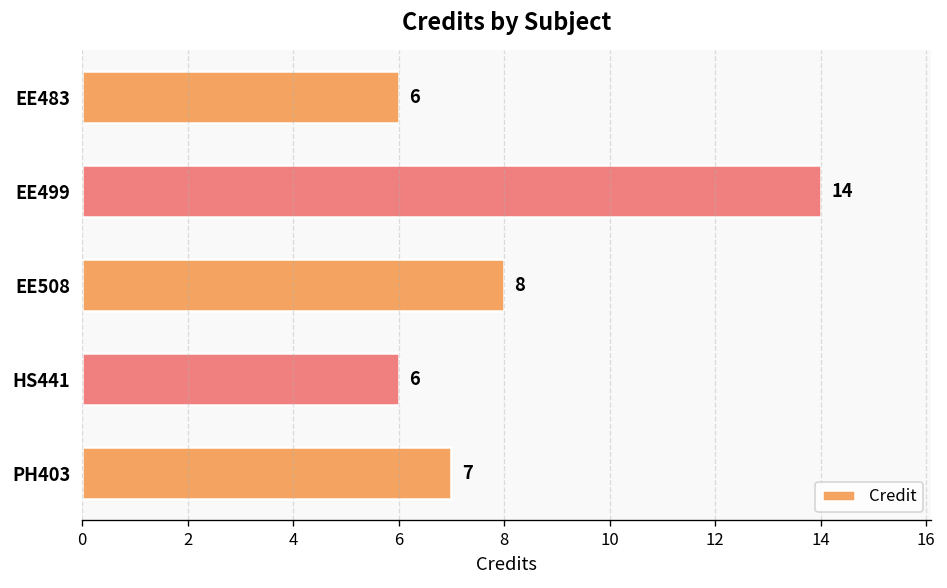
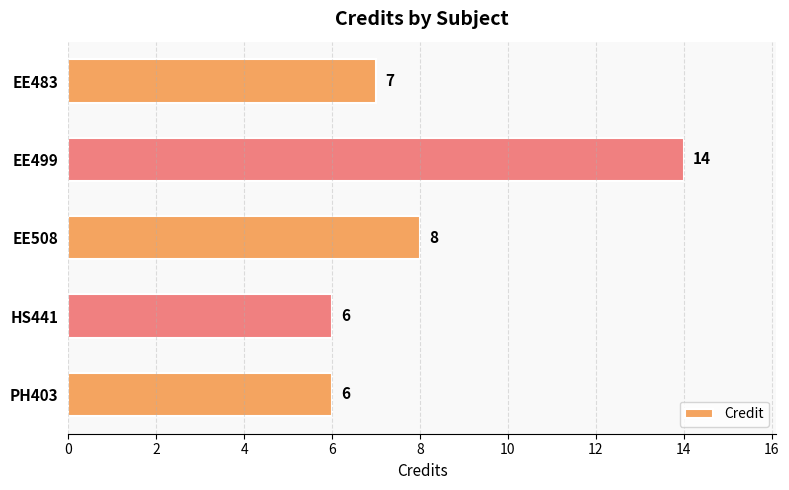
EE483: 6 -> 7
PH403: 7 -> 6
